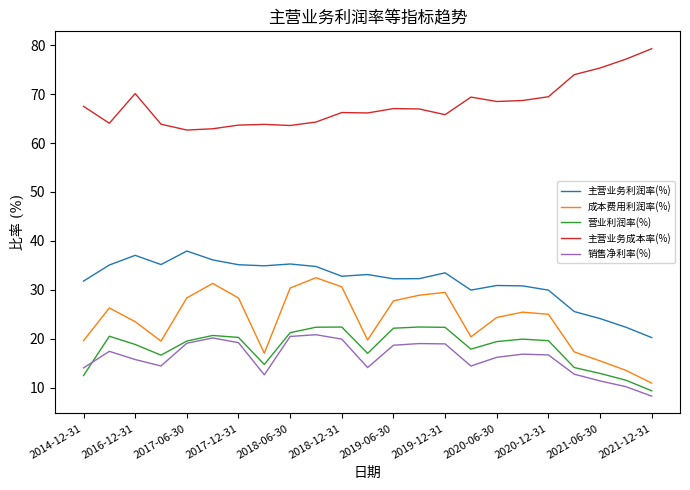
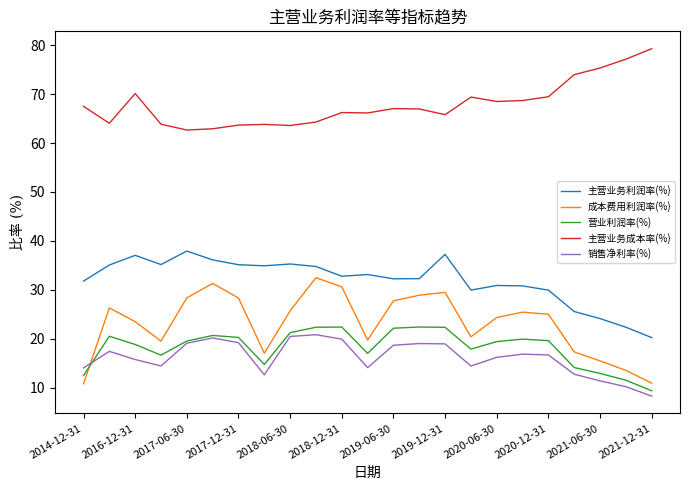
成本费用利润率(%), 2014-12-31: 20 -> 11
成本费用利润率(%), 2018-06-30: 30 -> 26
主营业务利润率(%), 2019-12-31: 33 -> 37
